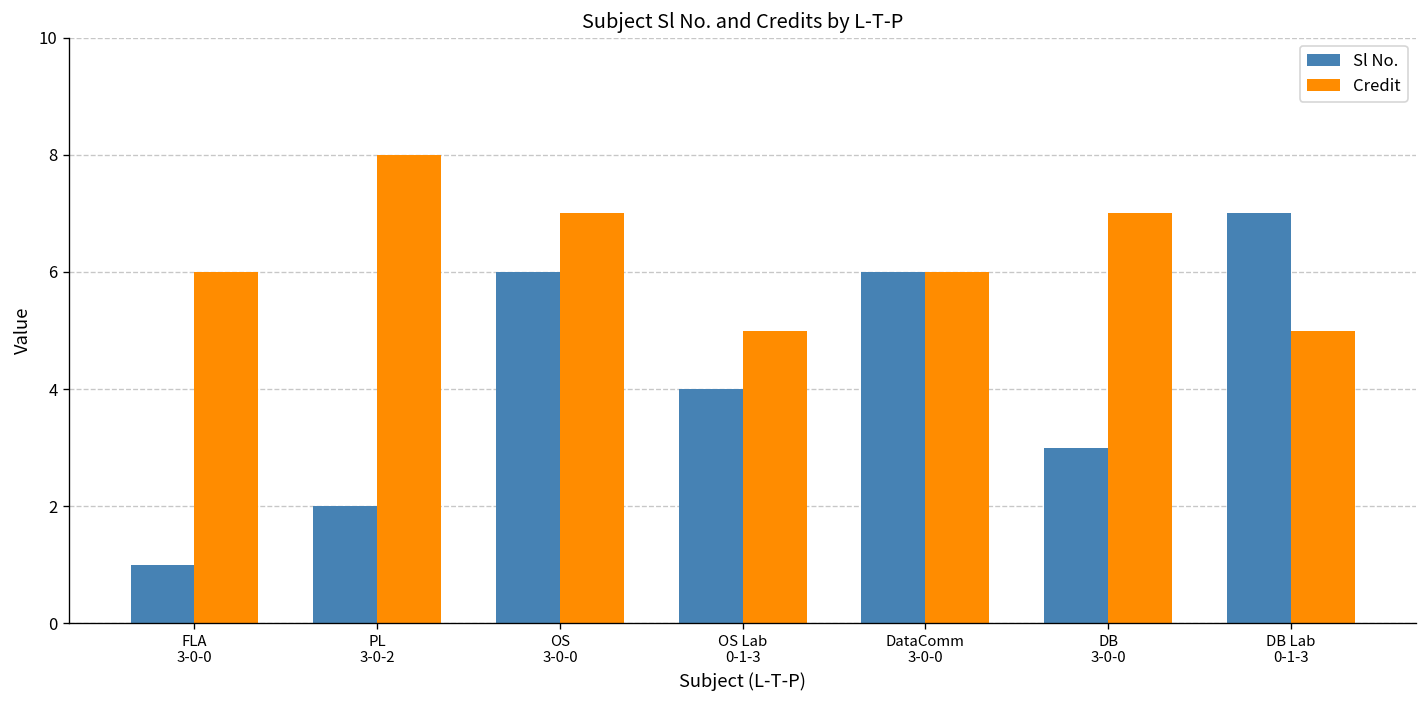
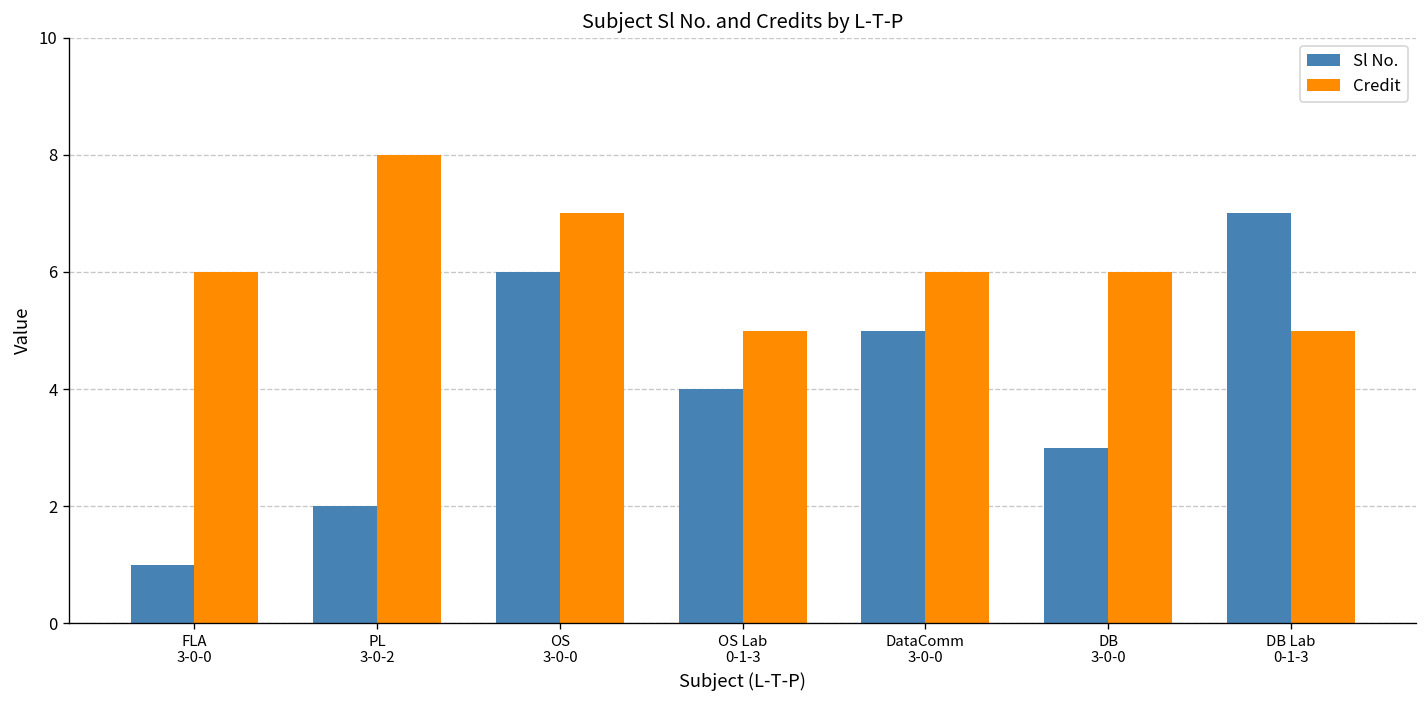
Sl No., DataComm 3-0-0: 6 -> 5
Credit, DB 3-0-0: 7 -> 6
